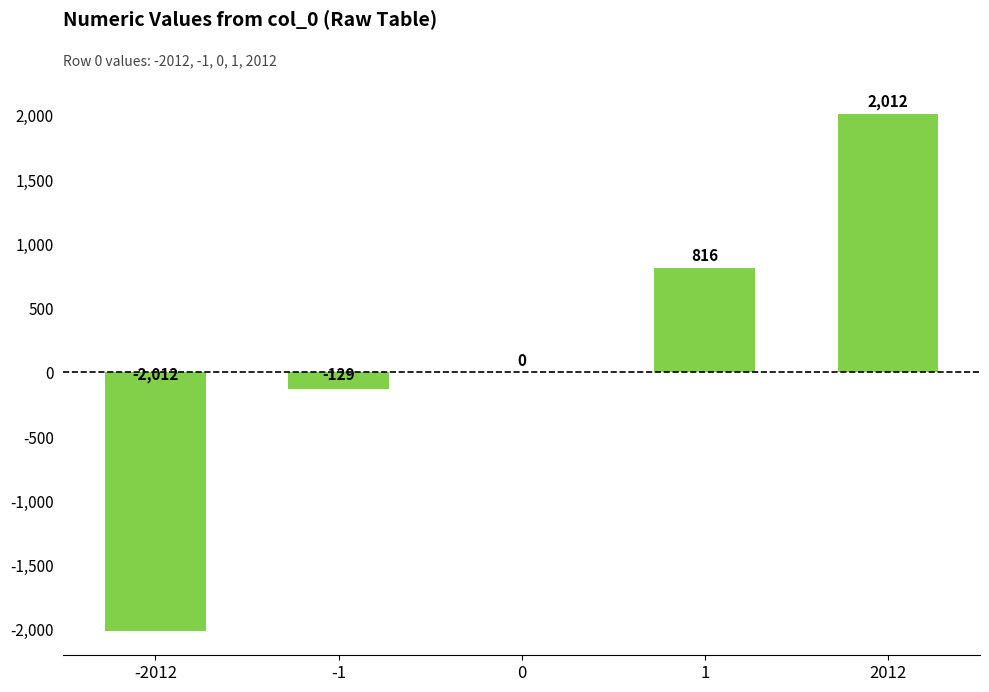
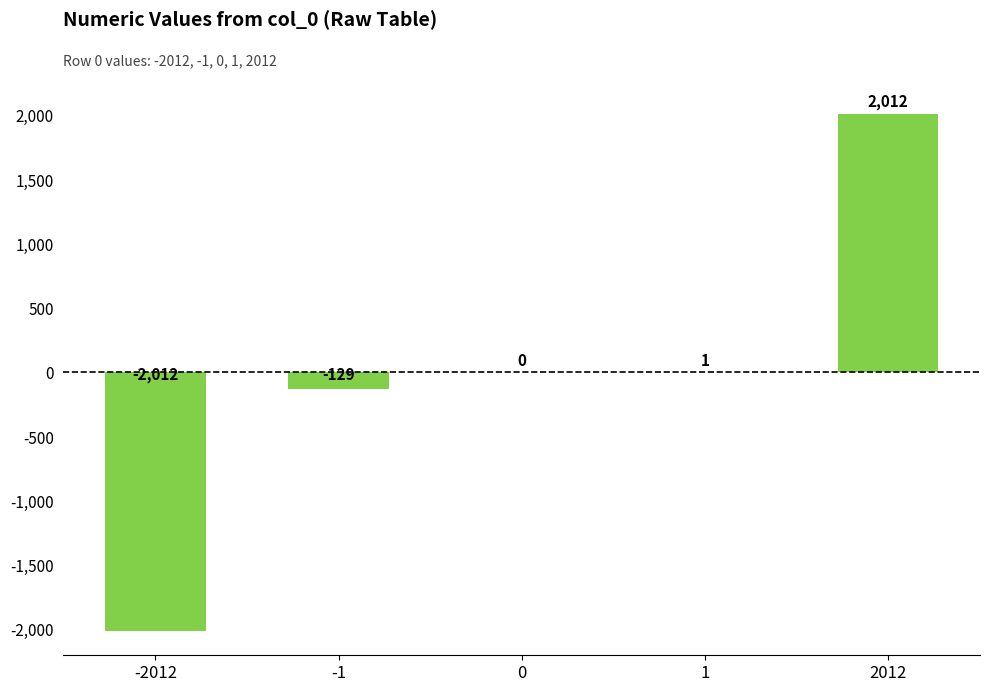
1: 816 -> 1
